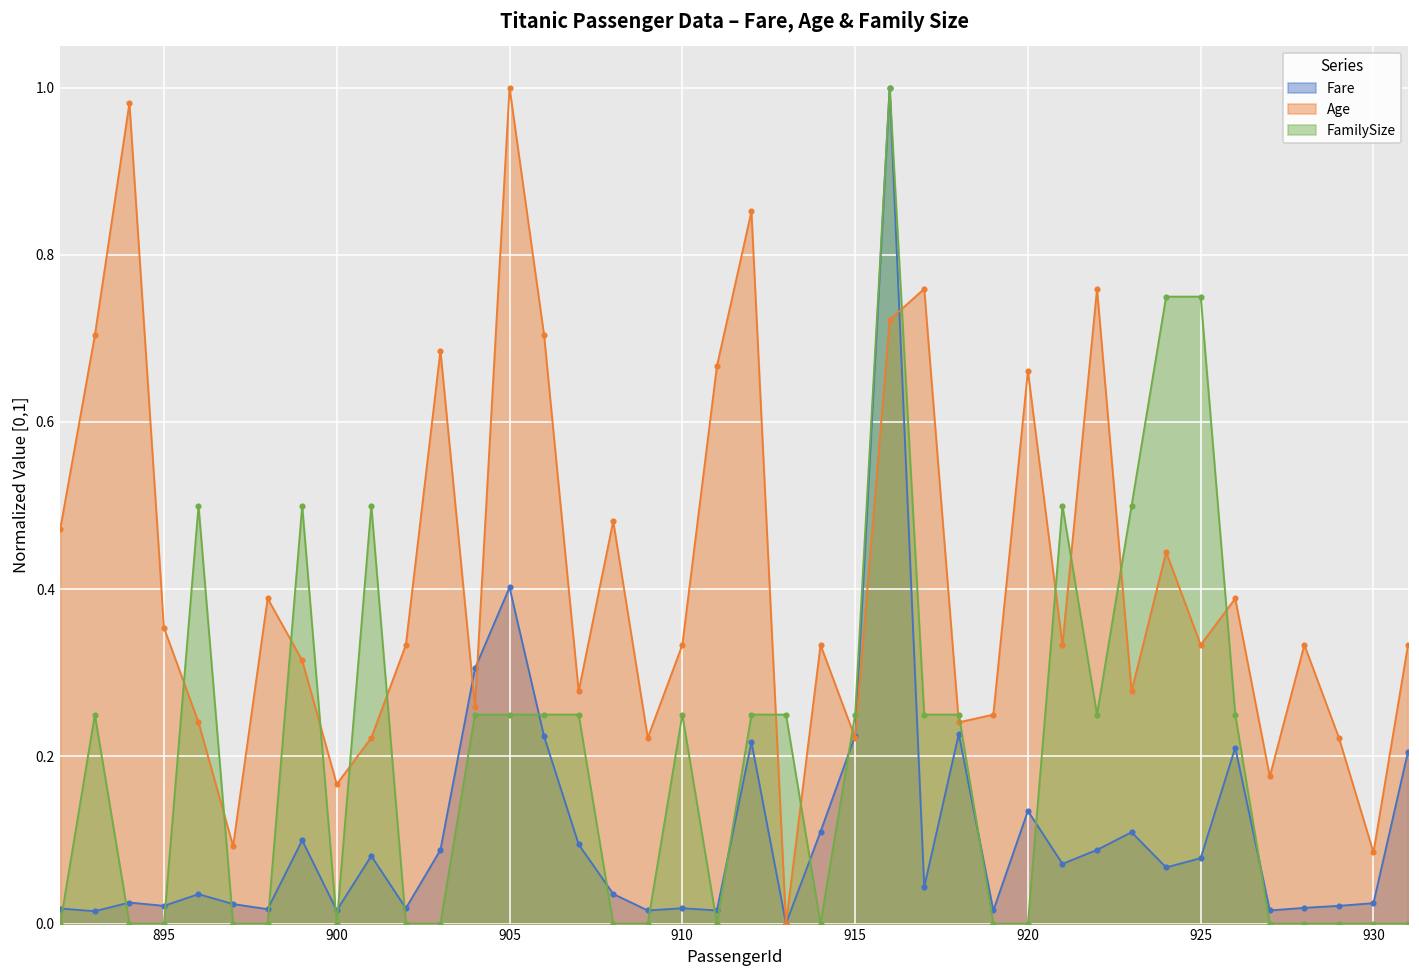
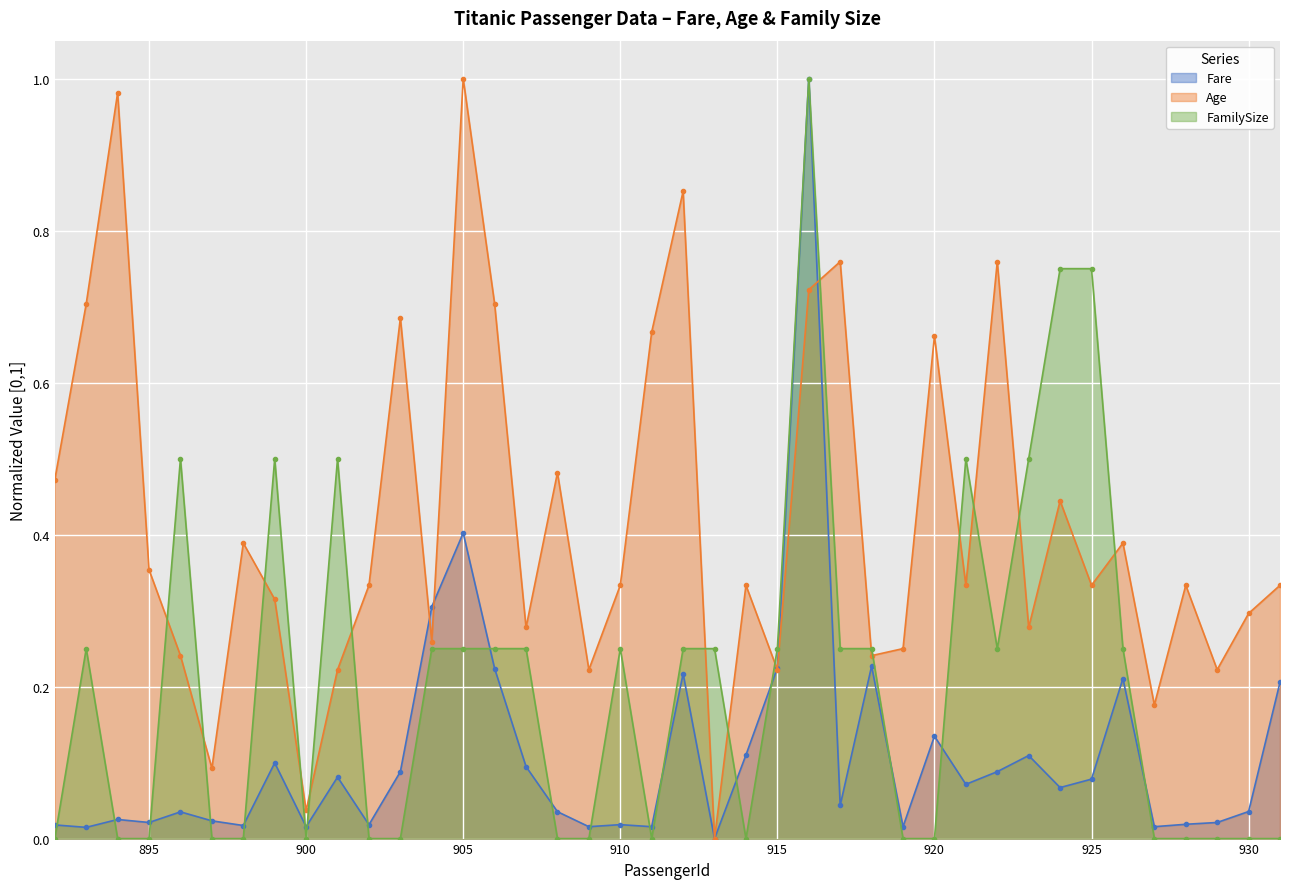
Age, 900: 0.17 -> 0.04
Fare, 930: 0.02 -> 0.04
Age, 930: 0.09 -> 0.30
